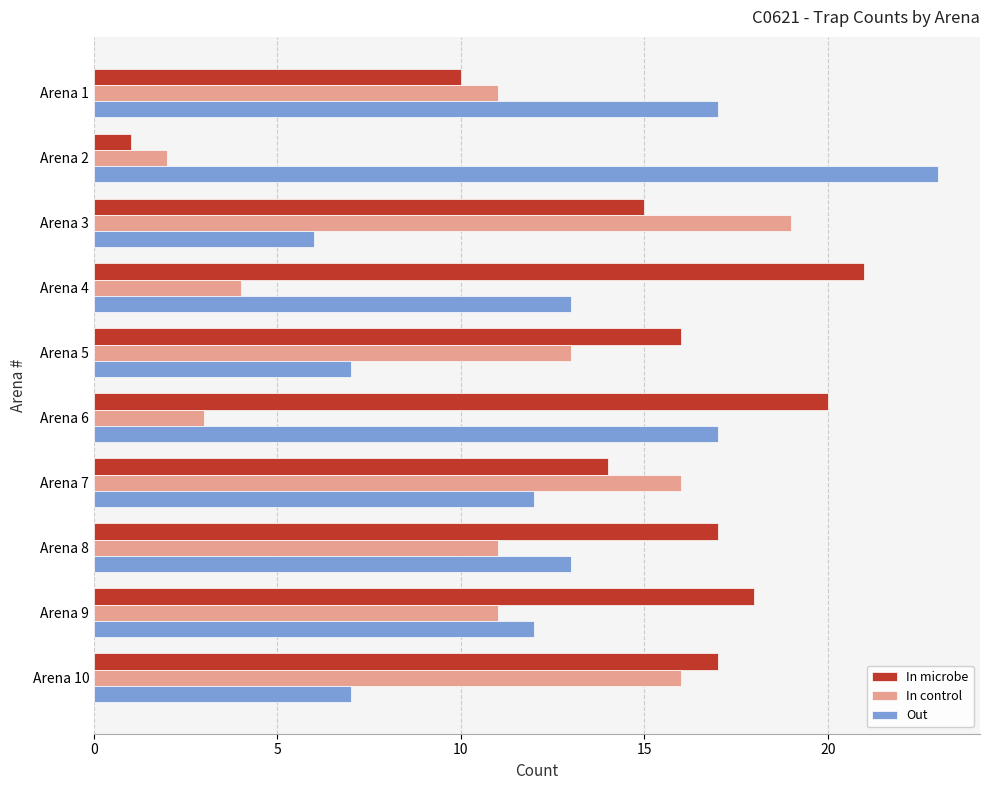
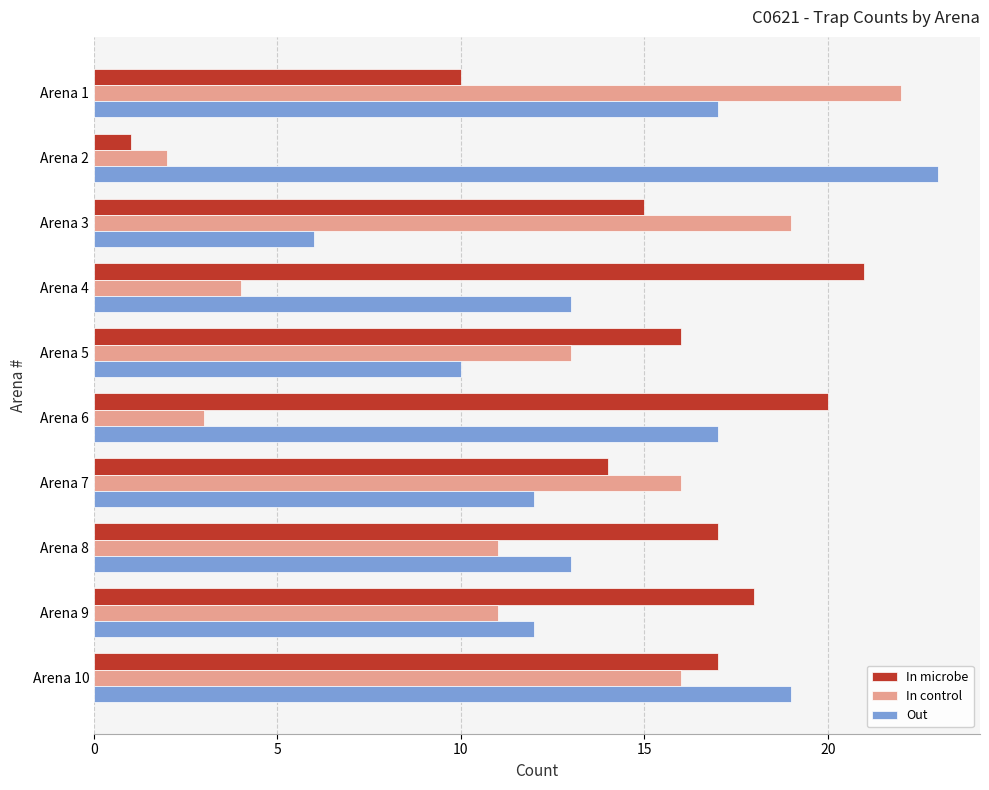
In control, Arena 1: 11 -> 22
Out, Arena 5: 7 -> 10
Out, Arena 10: 7 -> 19
